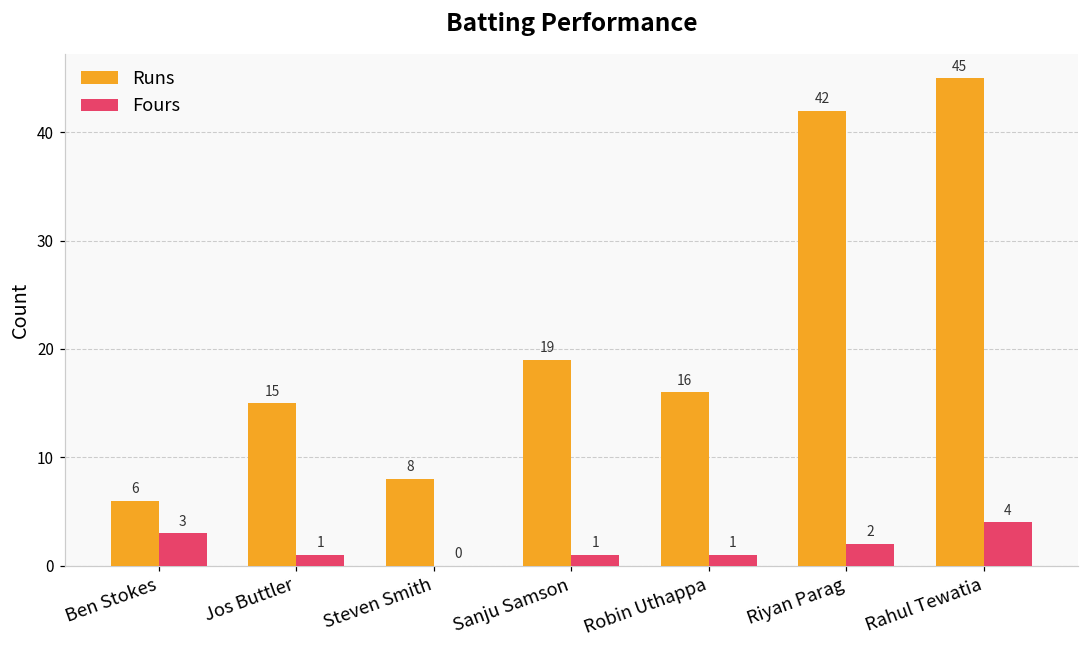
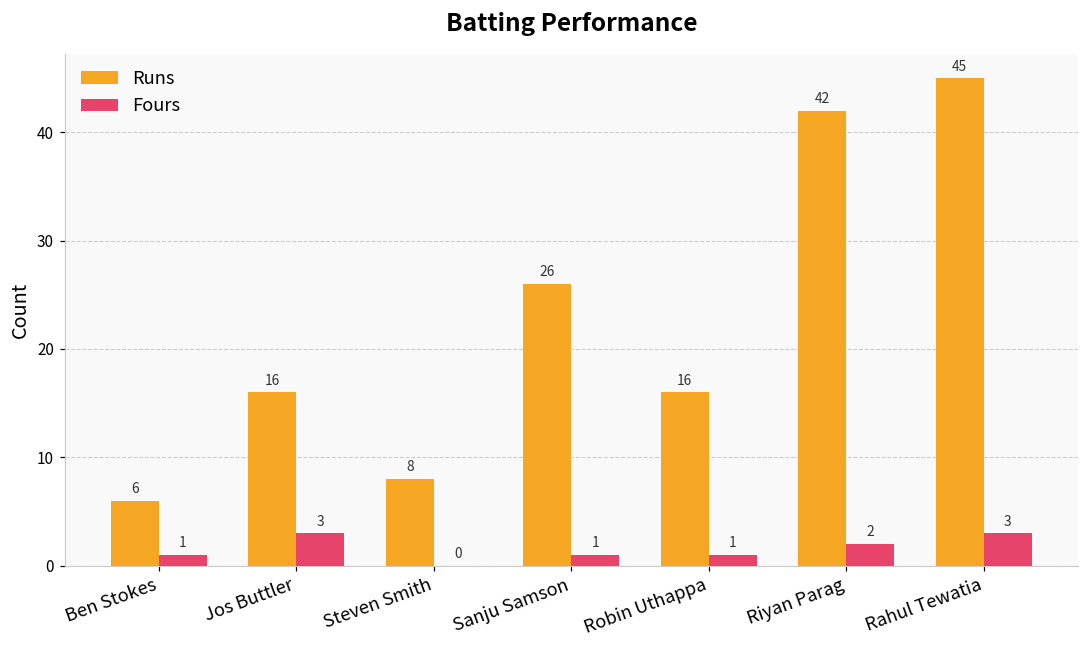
Fours, Ben Stokes: 3 -> 1
Runs, Jos Buttler: 15 -> 16
Fours, Jos Buttler: 1 -> 3
Runs, Sanju Samson: 19 -> 26
Fours, Rahul Tewatia: 4 -> 3
